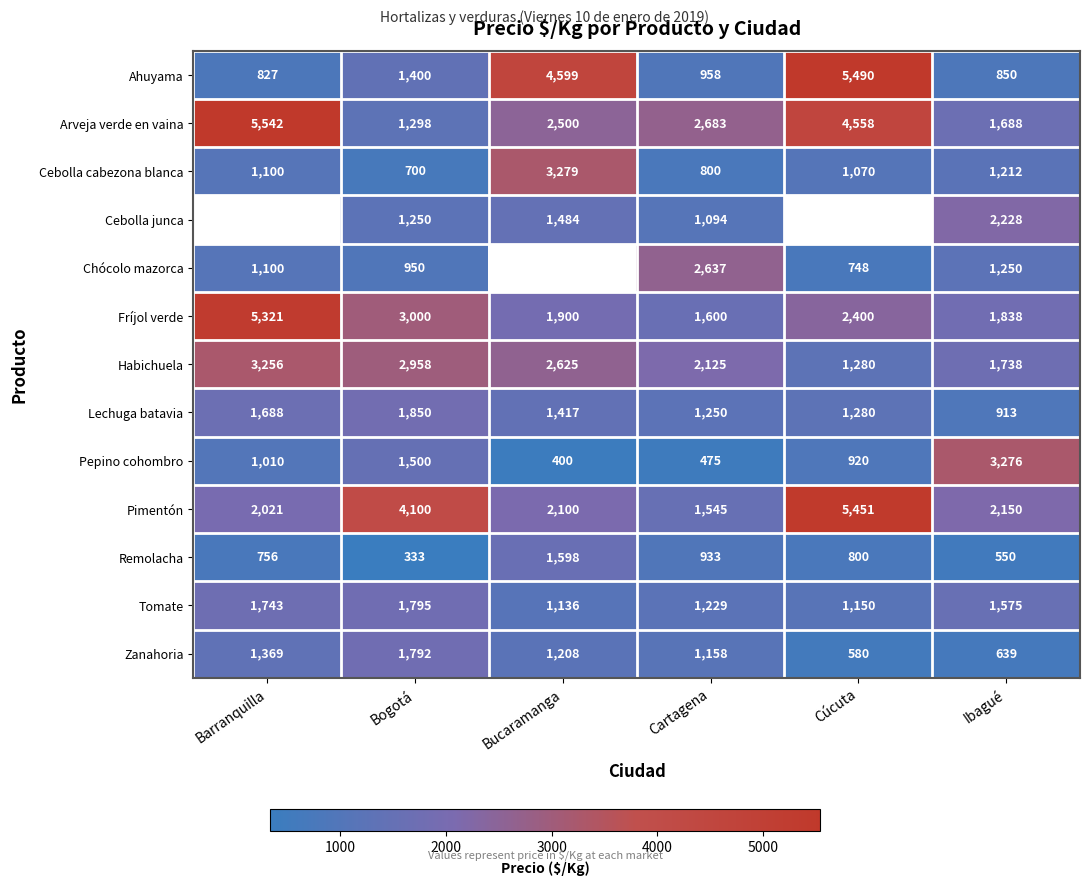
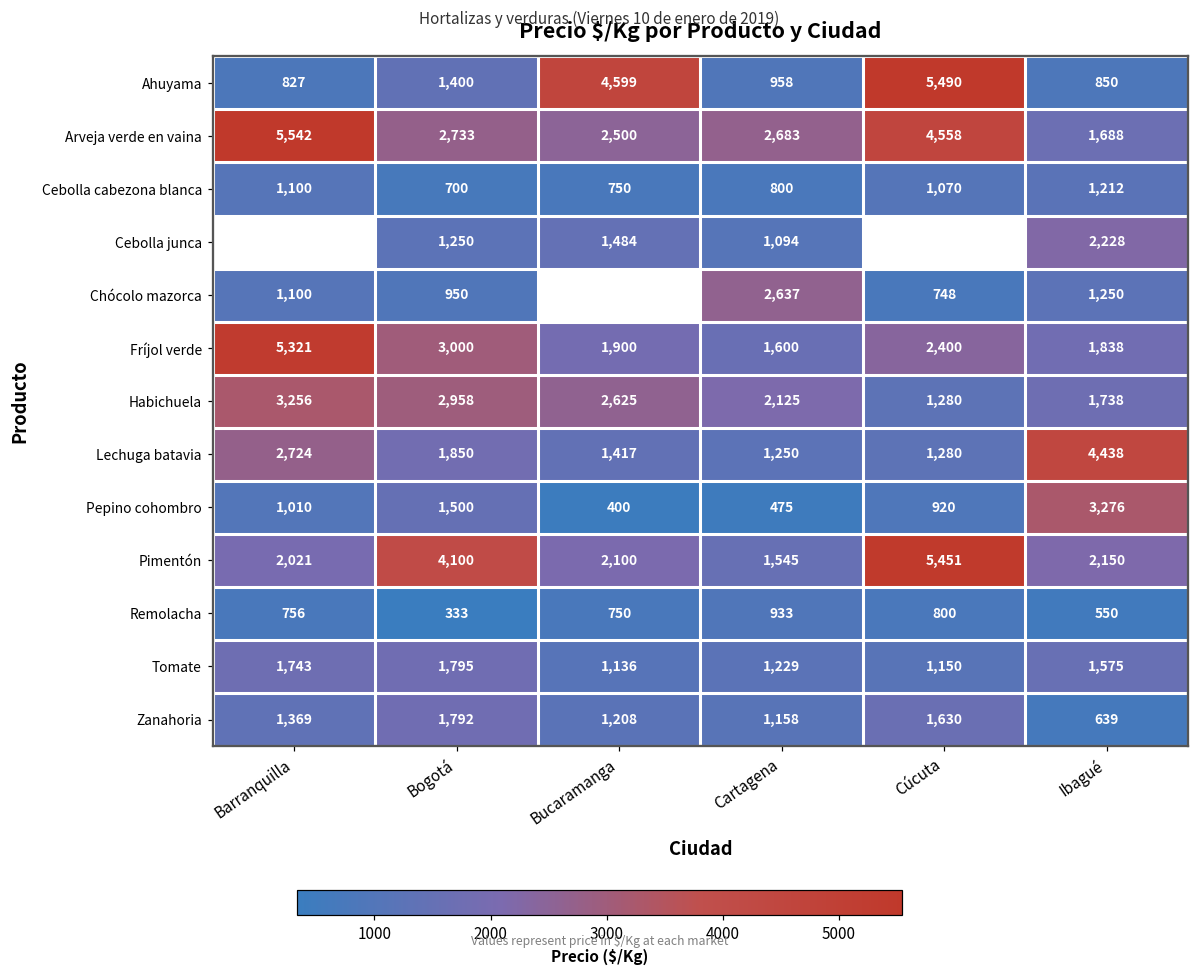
Arveja verde en vaina, Bogotá: 1,298 -> 2,733
Cebolla cabezona blanca, Bucaramanga: 3,279 -> 750
Lechuga batavia, Barranquilla: 1,688 -> 2,724
Lechuga batavia, Ibagué: 913 -> 4,438
Remolacha, Bucaramanga: 1,598 -> 750
Zanahoria, Cúcuta: 580 -> 1,630
